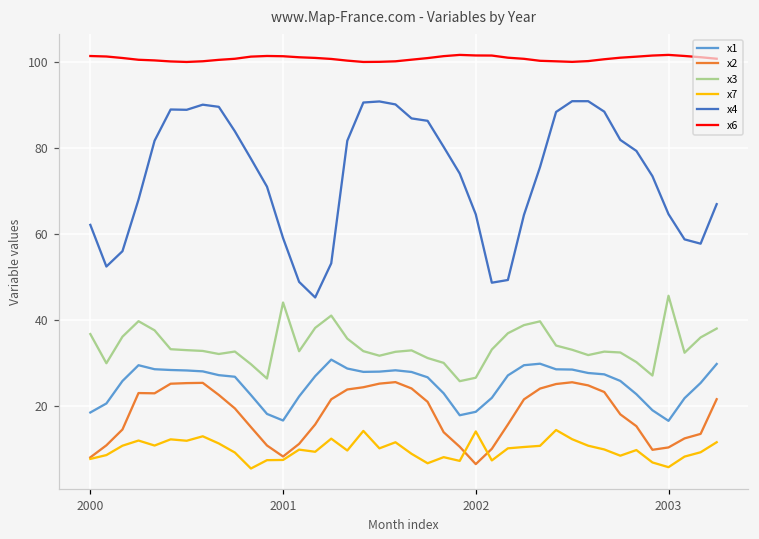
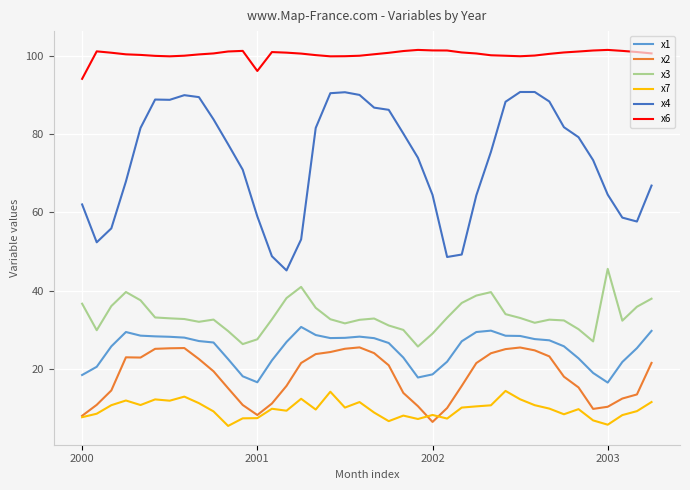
x6, 2000: 101 -> 94
x3, 2001: 44 -> 28
x6, 2001: 101 -> 96
x3, 2002: 27 -> 29
x7, 2002: 14 -> 8
